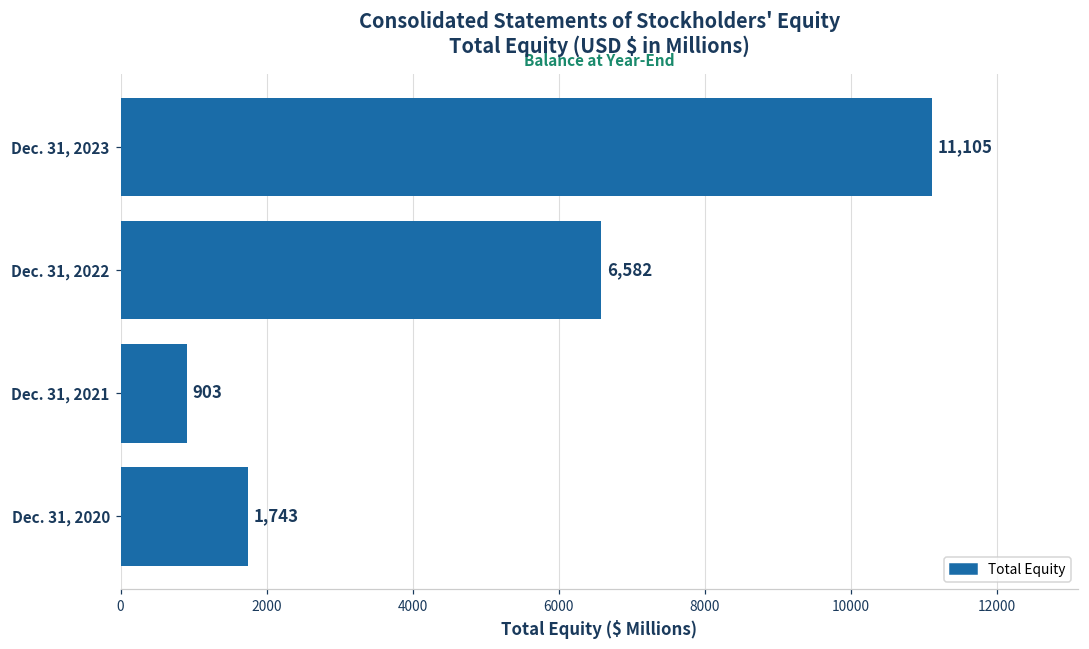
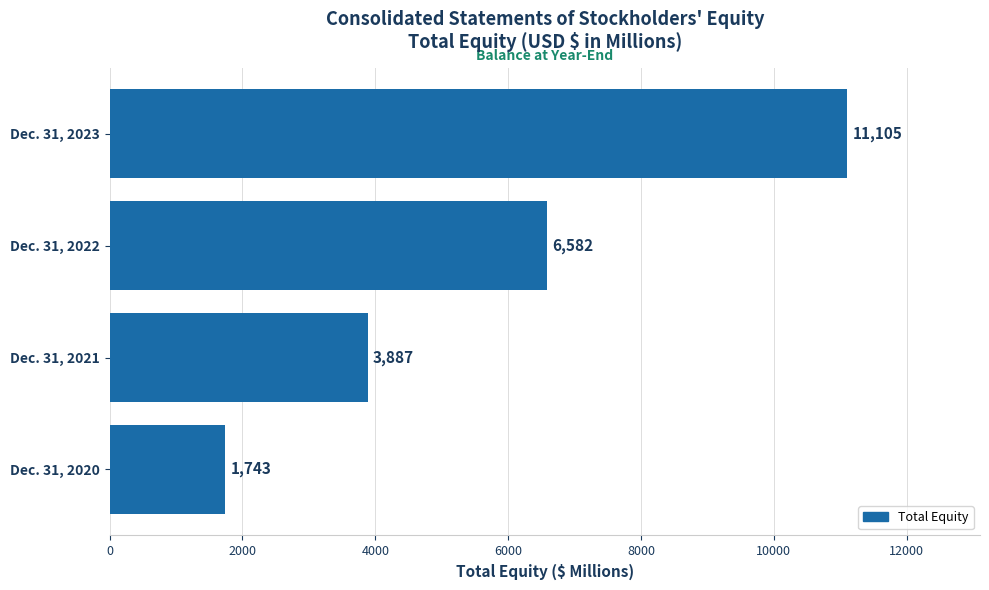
Dec. 31, 2021: 903 -> 3,887
